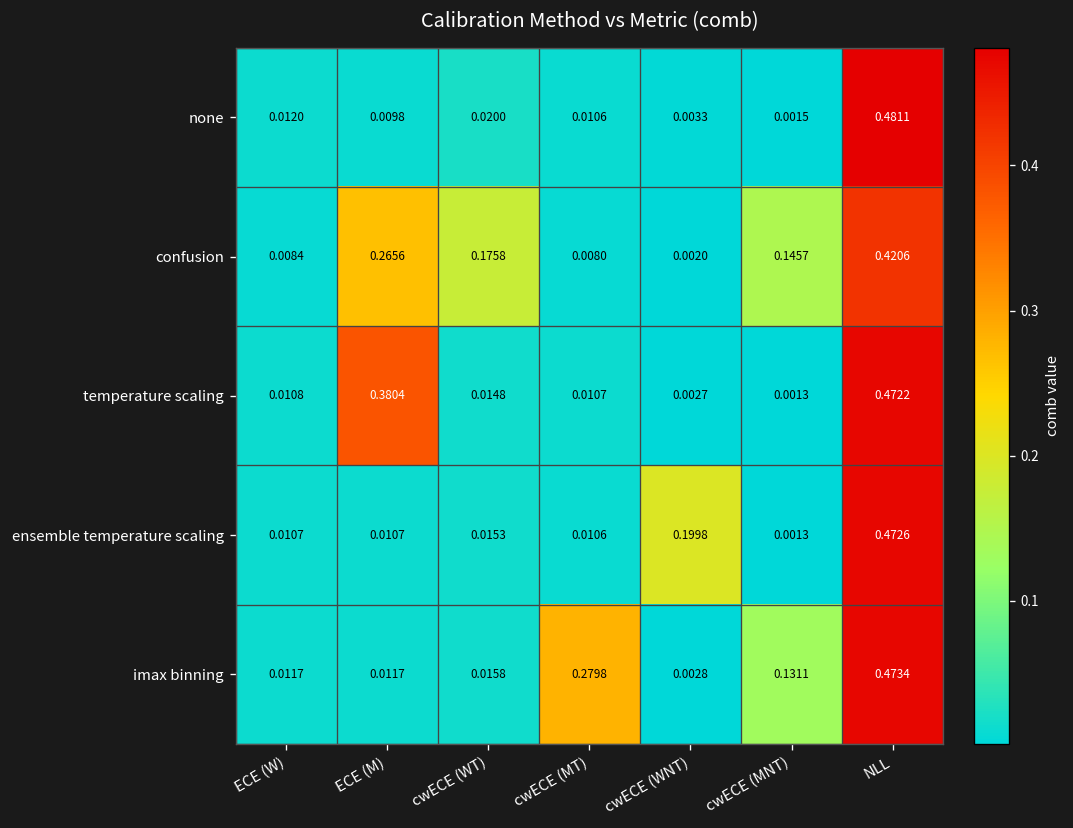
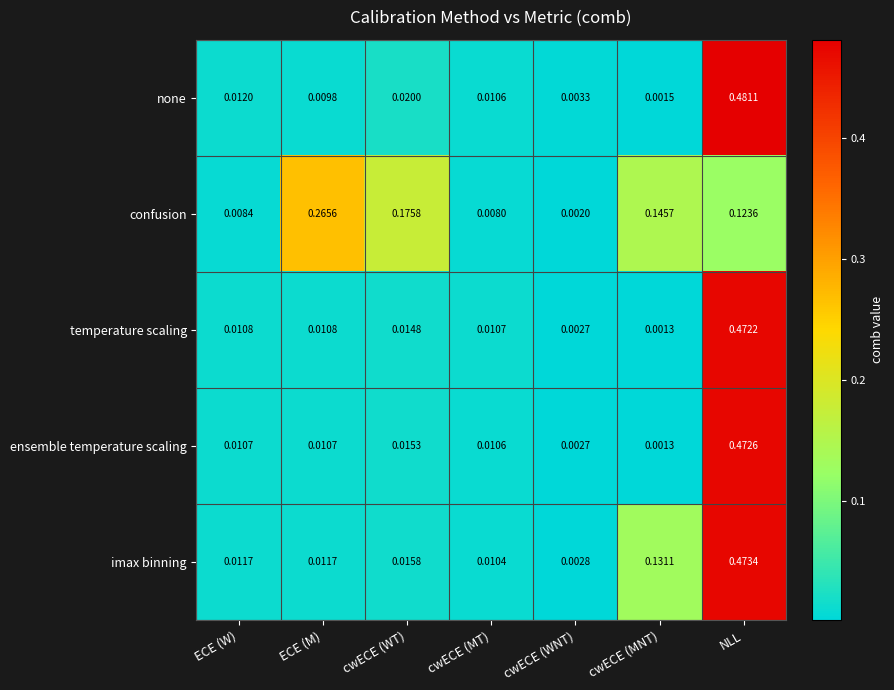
confusion, NLL: 0.4206 -> 0.1236
temperature scaling, ECE (M): 0.3804 -> 0.0108
ensemble temperature scaling, cwECE (WNT): 0.1998 -> 0.0027
imax binning, cwECE (MT): 0.2798 -> 0.0104
